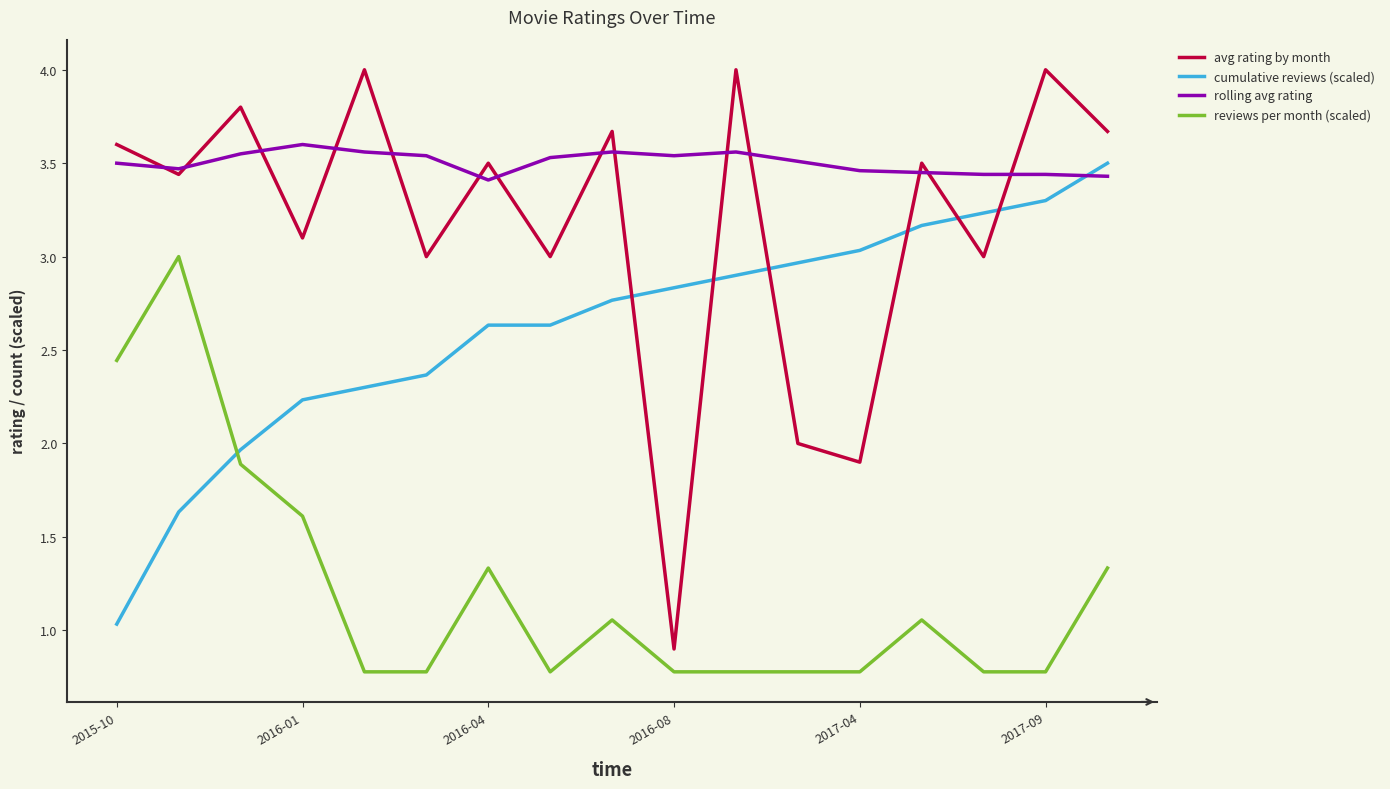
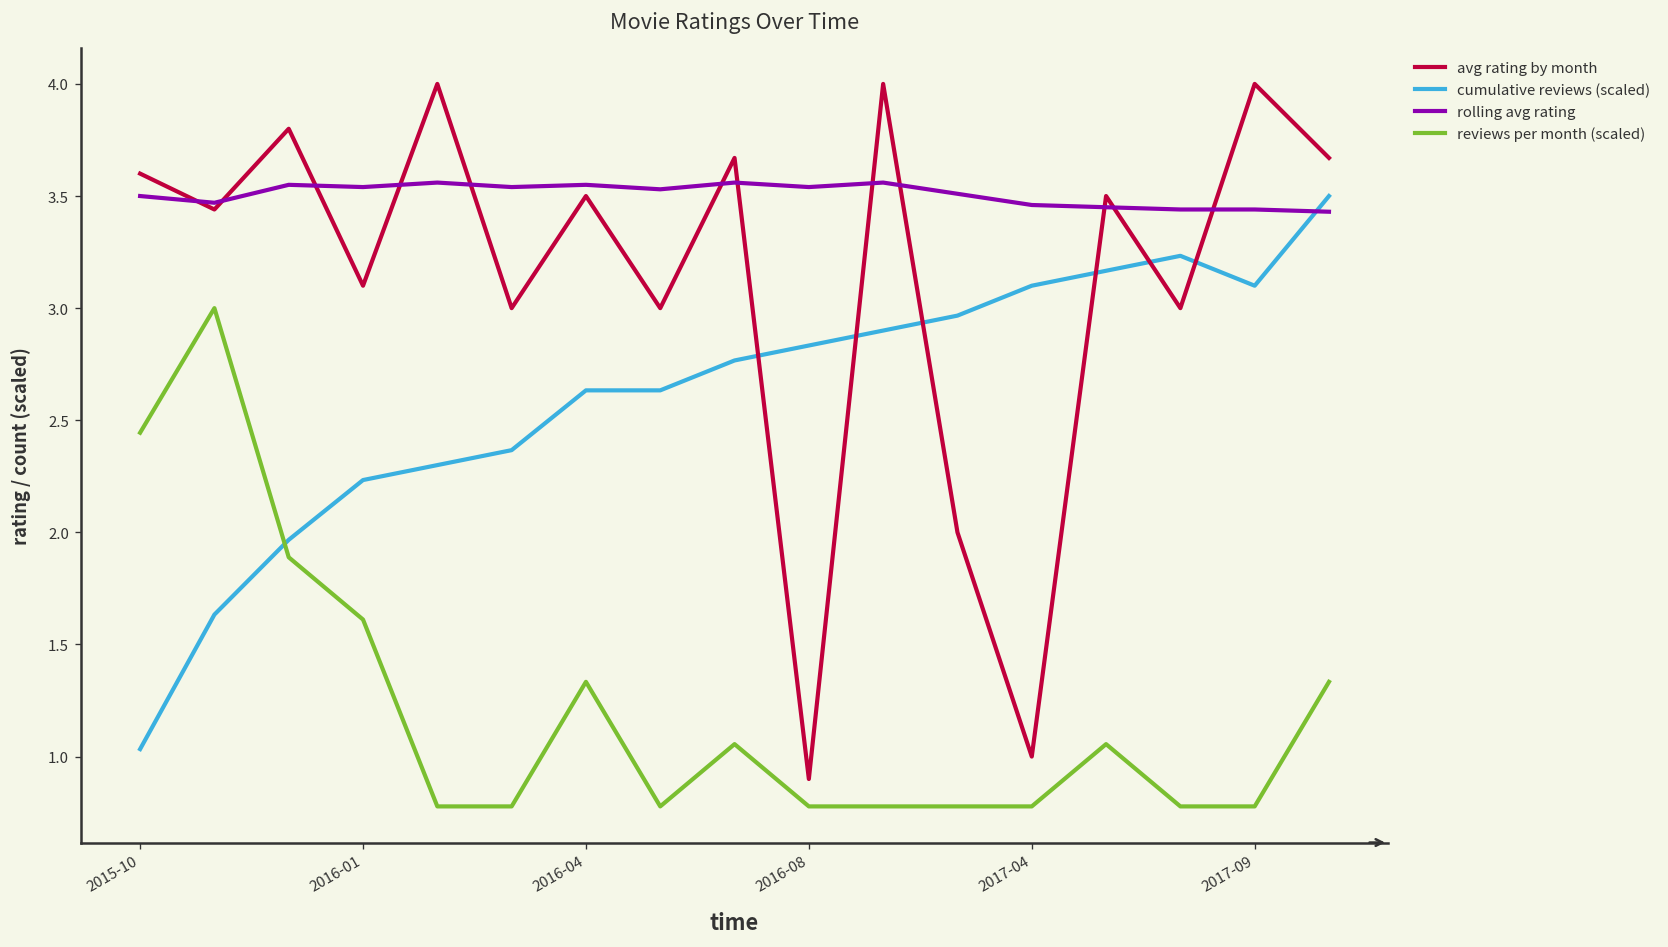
rolling avg rating, 2016-01: 3.60 -> 3.54
rolling avg rating, 2016-04: 3.41 -> 3.55
avg rating by month, 2017-04: 1.9 -> 1.0
cumulative reviews (scaled), 2017-04: 3.03 -> 3.10
cumulative reviews (scaled), 2017-09: 3.30 -> 3.10
